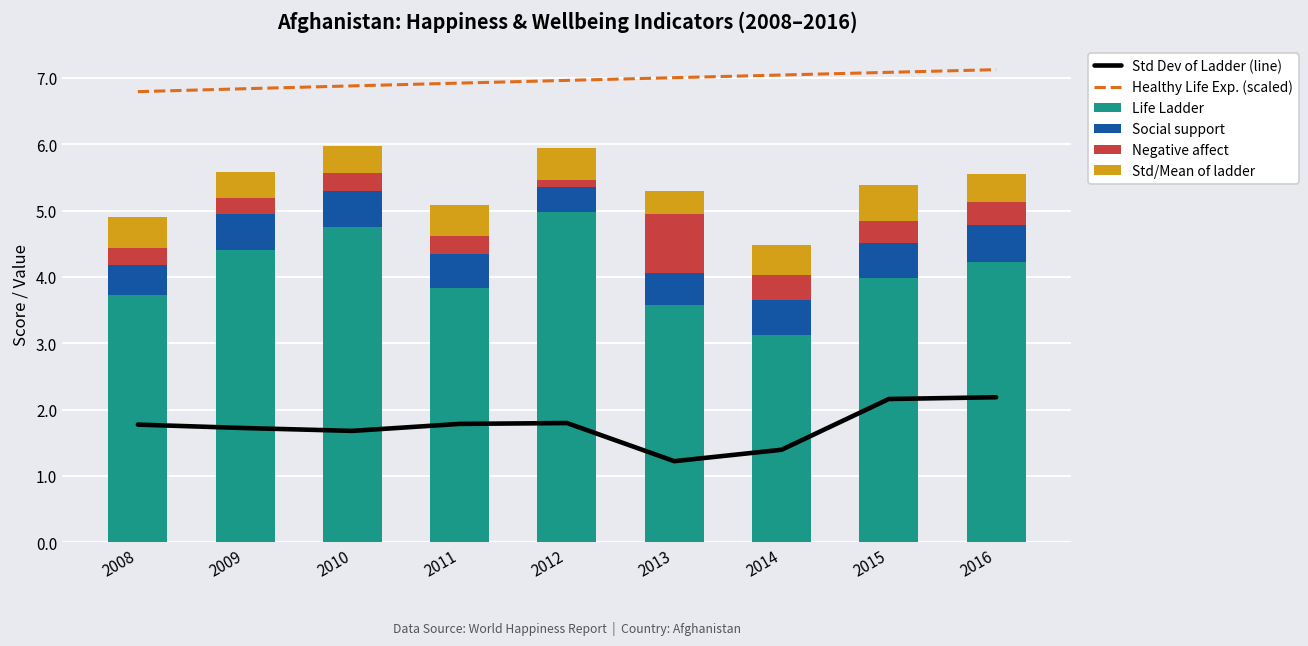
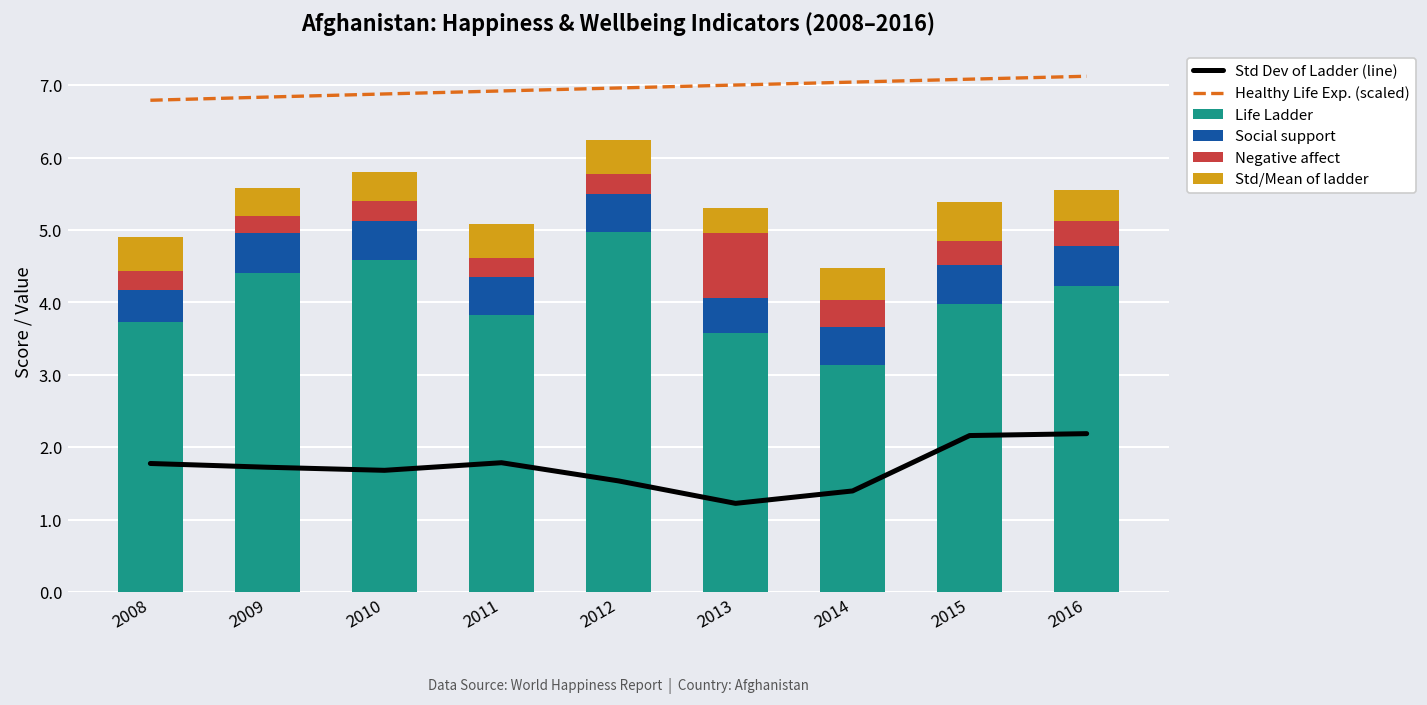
Life Ladder, 2010: 4.8 -> 4.6
Std Dev of Ladder (line), 2012: 1.8 -> 1.5
Social support, 2012: 0.4 -> 0.5
Negative affect, 2012: 0.1 -> 0.3
